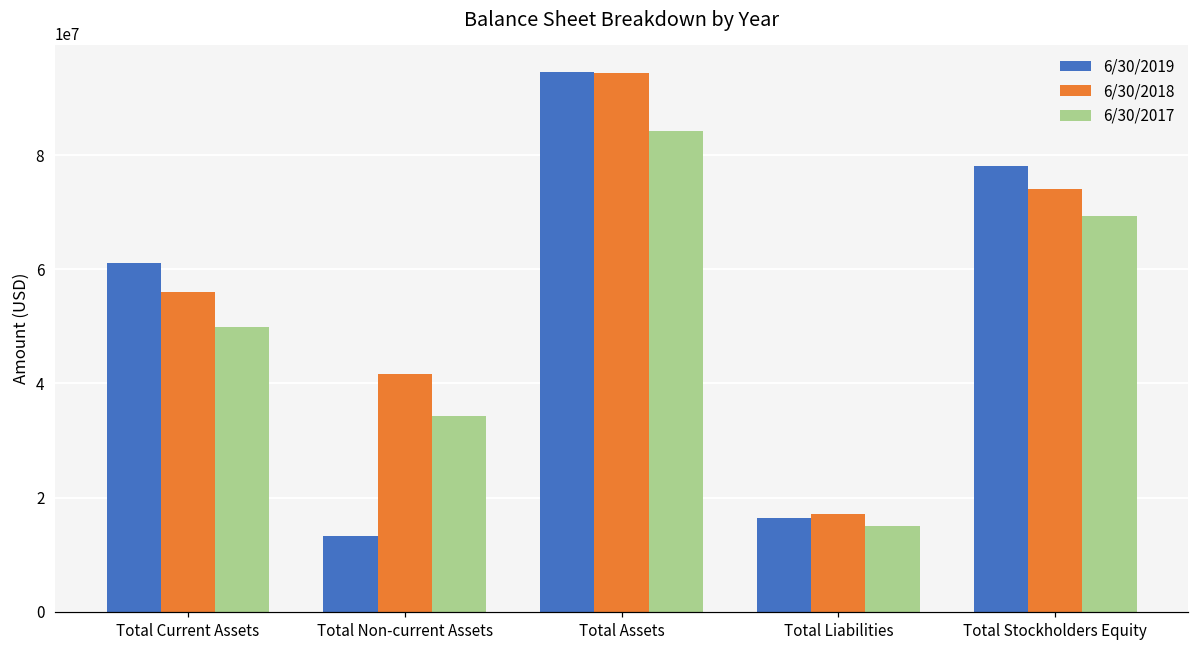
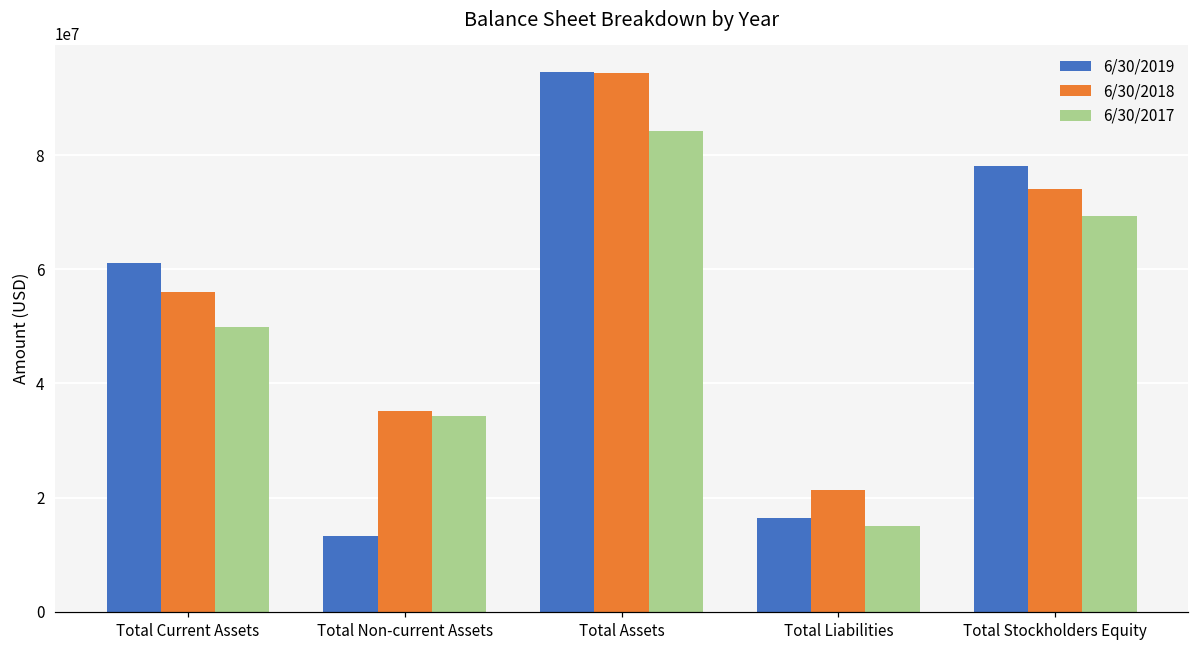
6/30/2018, Total Non-current Assets: 42000000 -> 35000000
6/30/2018, Total Liabilities: 17000000 -> 21000000
